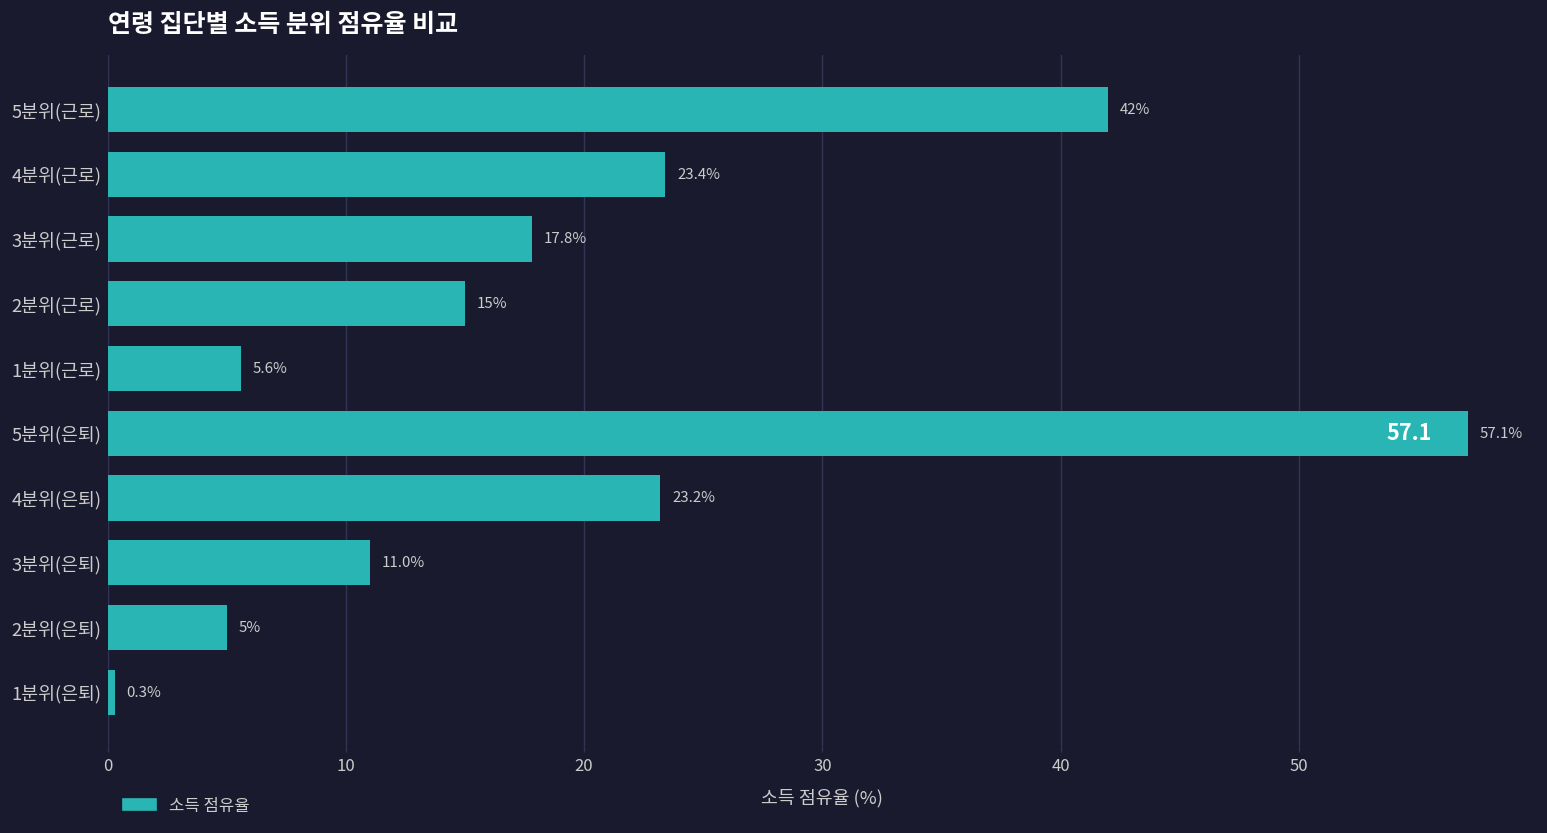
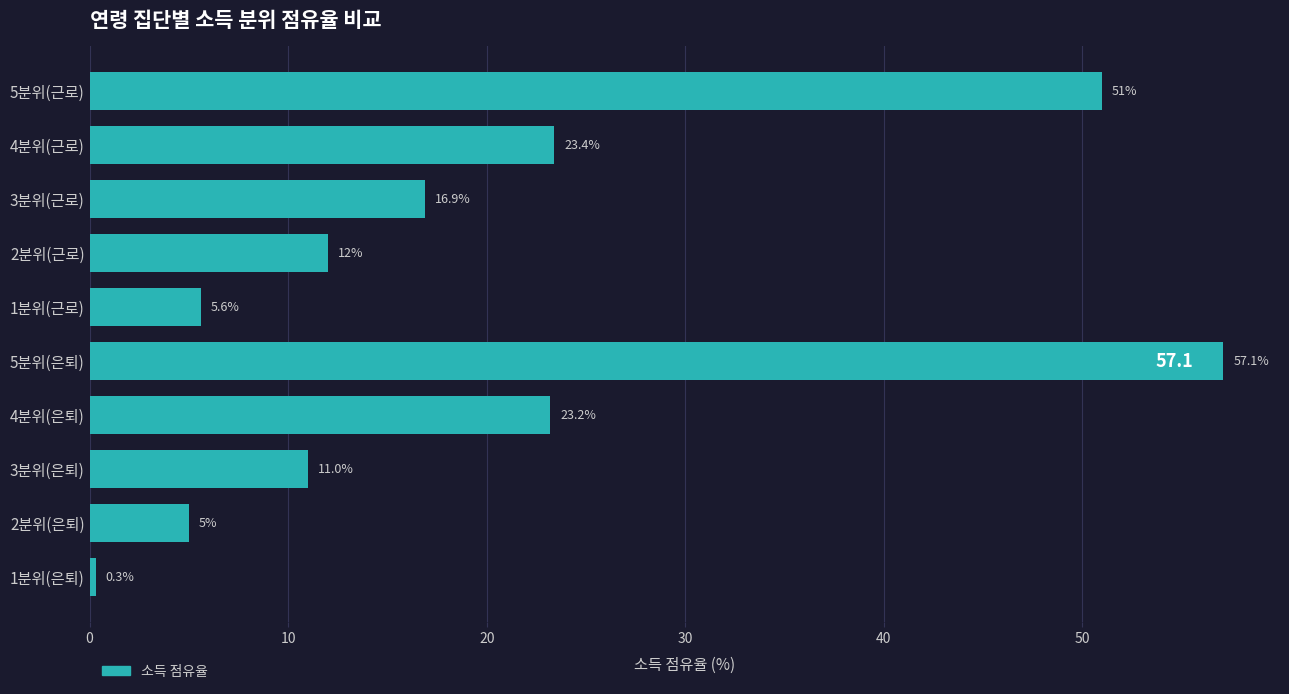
5분위(근로): 42% -> 51%
3분위(근로): 17.8% -> 16.9%
2분위(근로): 15% -> 12%
